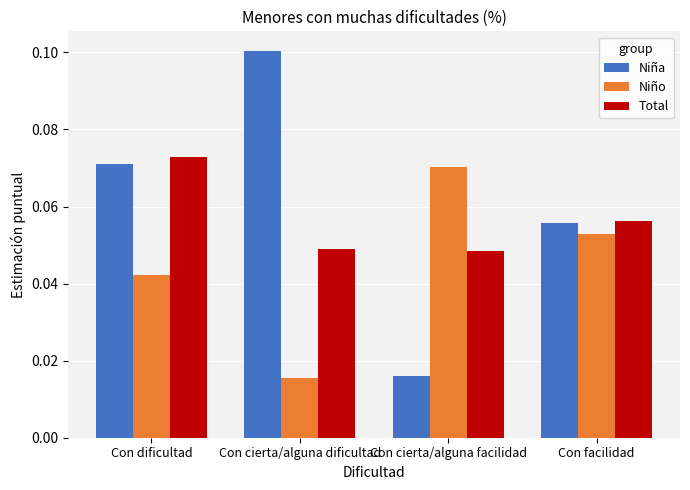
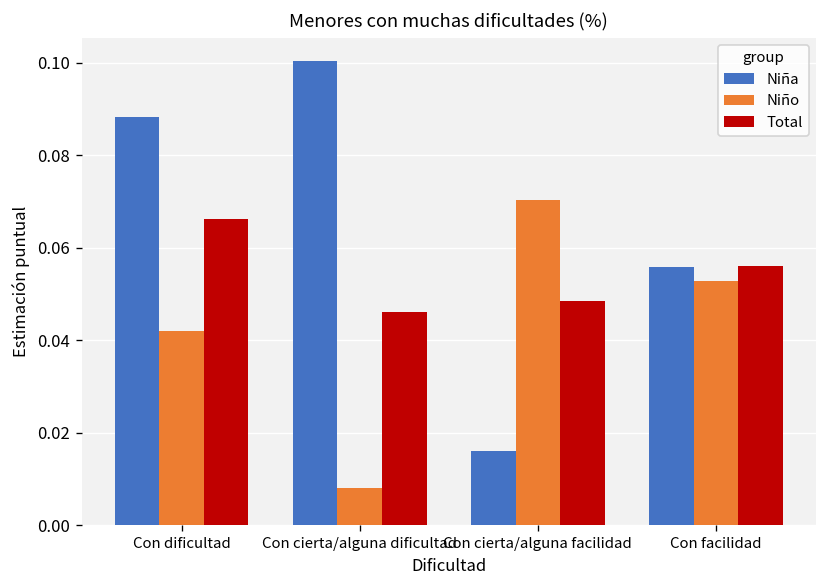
Niña, Con dificultad: 0.071 -> 0.088
Total, Con dificultad: 0.073 -> 0.066
Niño, Con cierta/alguna dificultad: 0.016 -> 0.008
Total, Con cierta/alguna dificultad: 0.049 -> 0.046
